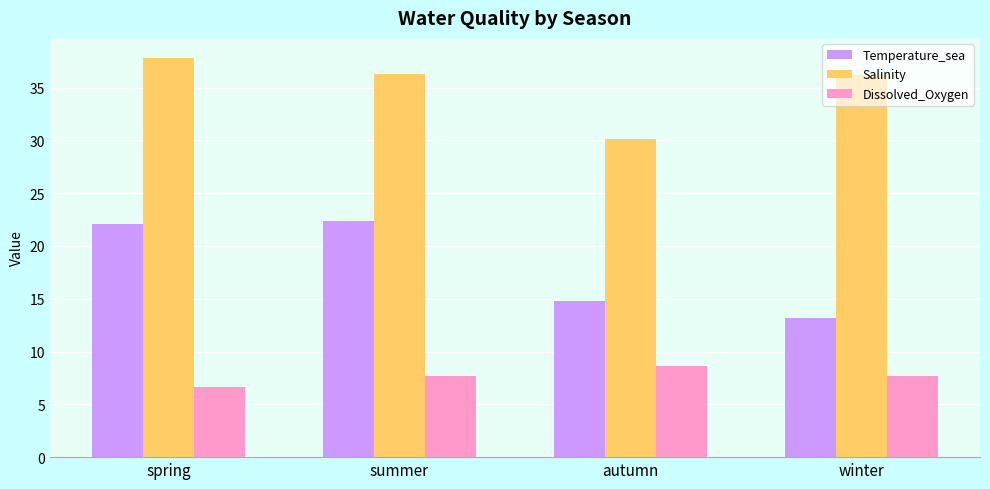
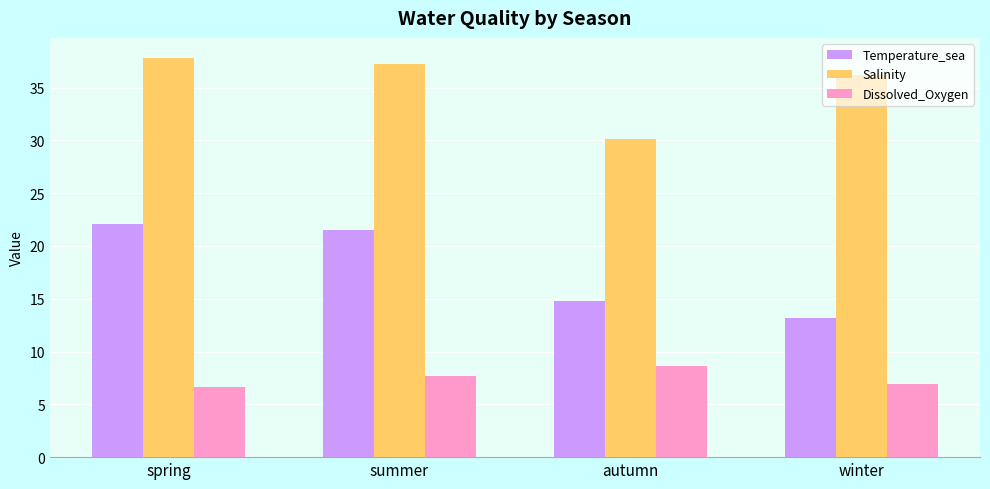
Temperature_sea, summer: 22.3 -> 21.5
Salinity, summer: 36.3 -> 37.3
Dissolved_Oxygen, winter: 7.7 -> 6.9
